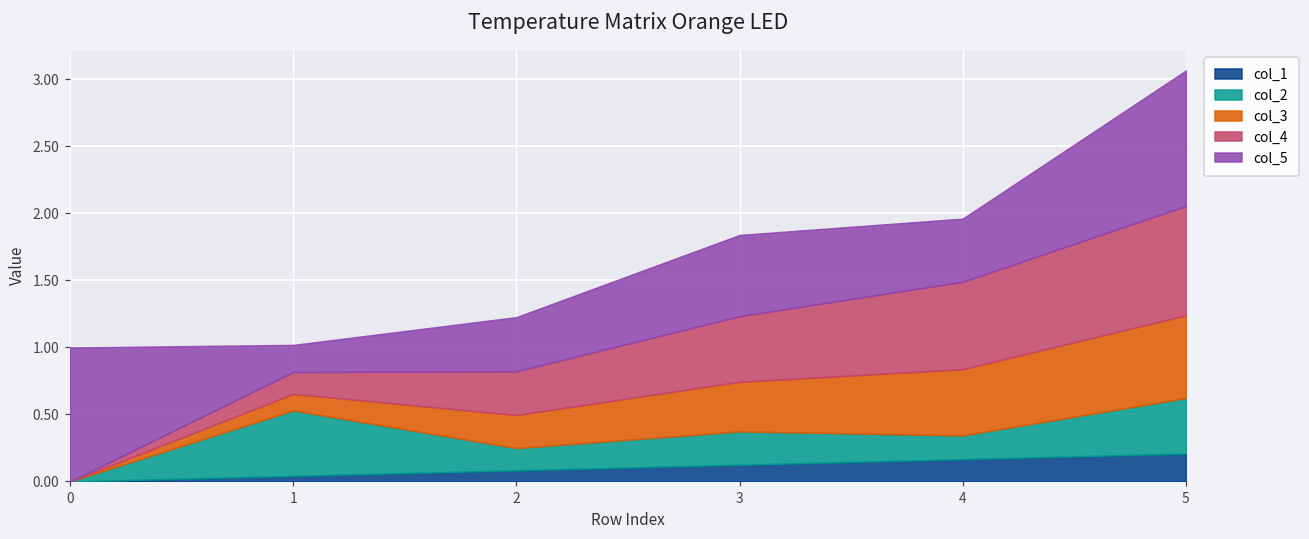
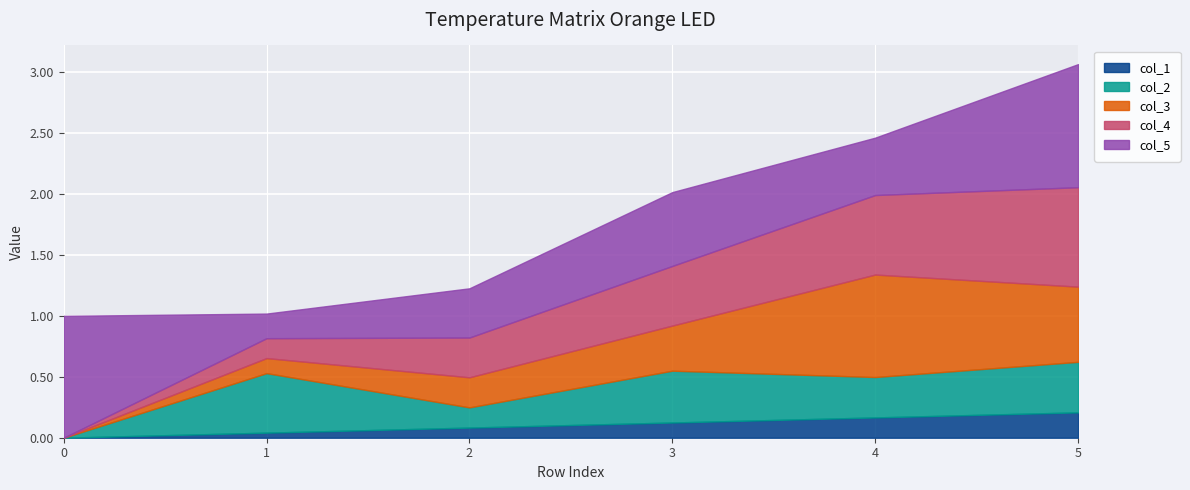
col_2, 3: 0.25 -> 0.43
col_2, 4: 0.18 -> 0.33
col_3, 4: 0.49 -> 0.84
